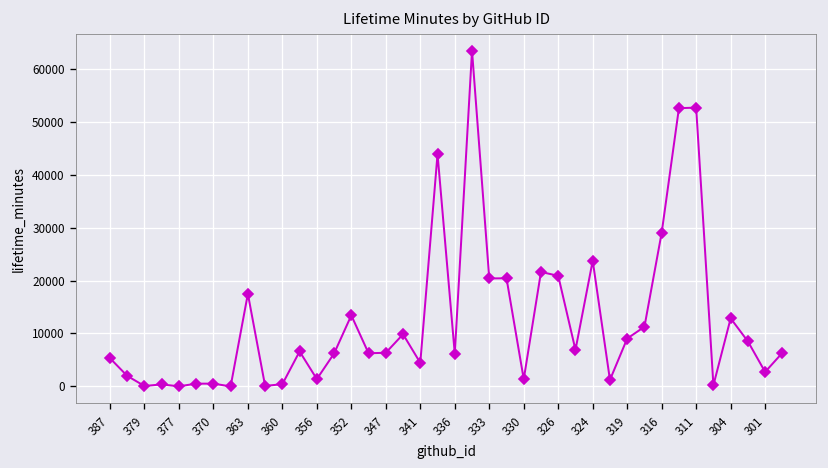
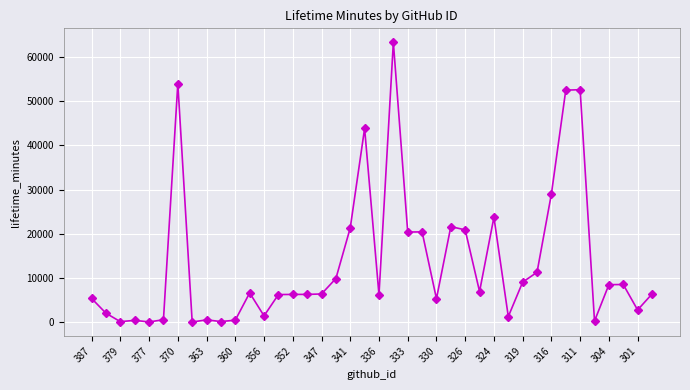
370: 1000 -> 54000
363: 17000 -> 0
352: 13000 -> 6000
341: 4000 -> 21000
330: 1000 -> 5000
304: 13000 -> 8000
